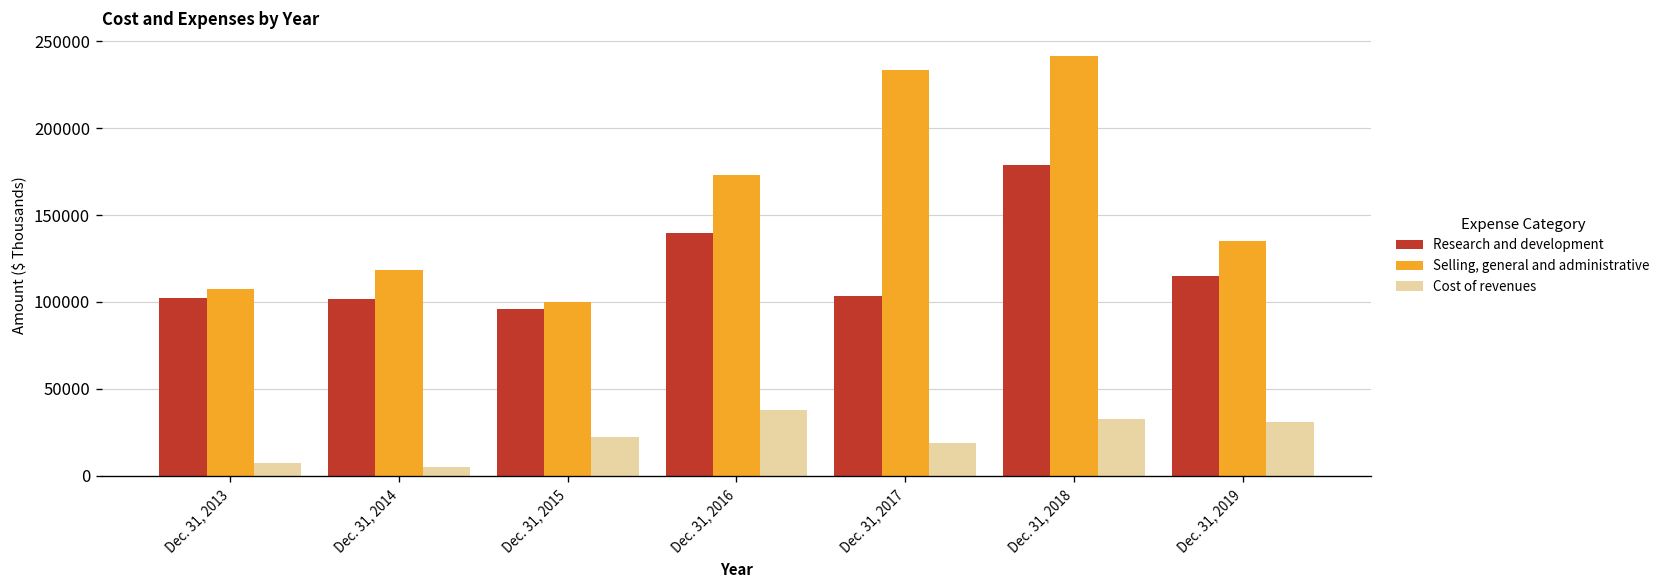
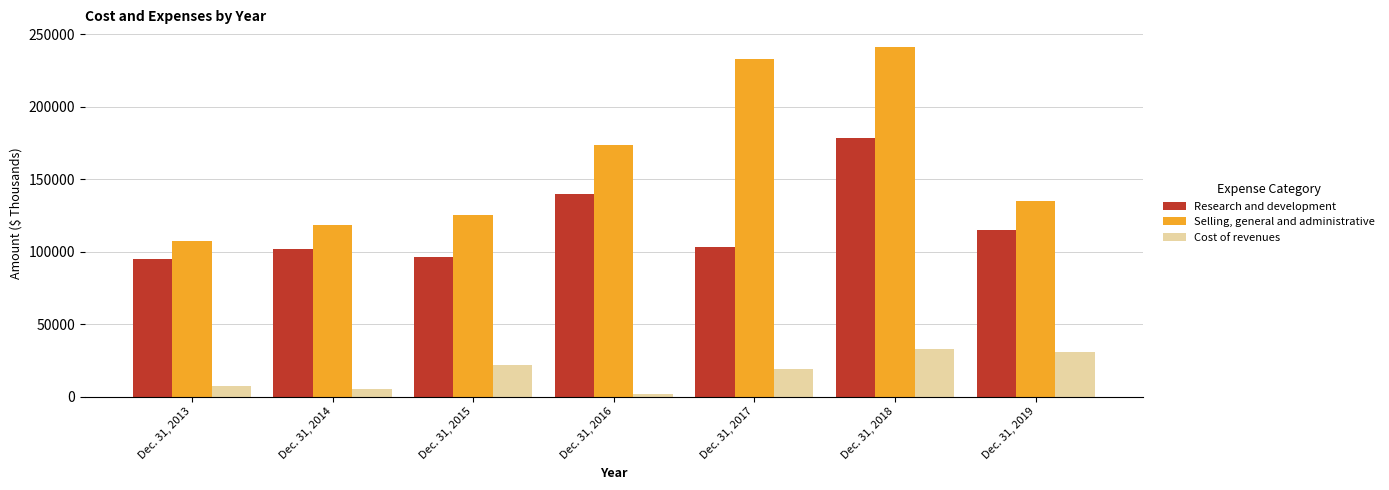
Research and development, Dec. 31, 2013: 102000 -> 95000
Selling, general and administrative, Dec. 31, 2015: 100000 -> 125000
Cost of revenues, Dec. 31, 2016: 38000 -> 2000
